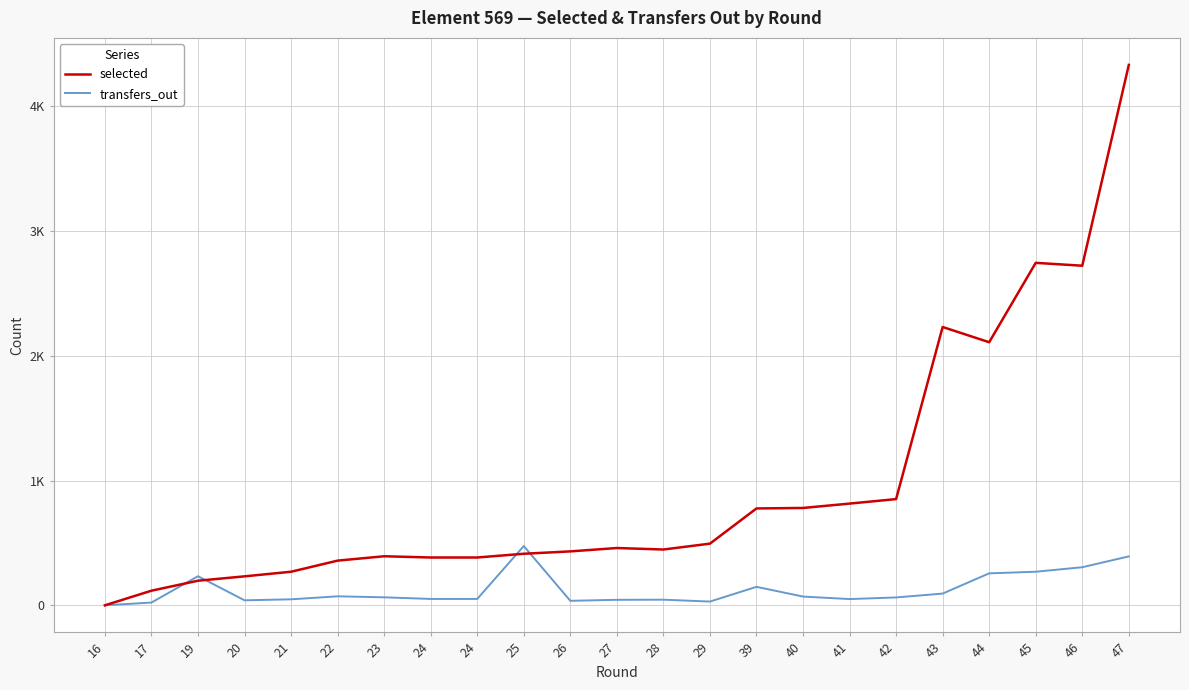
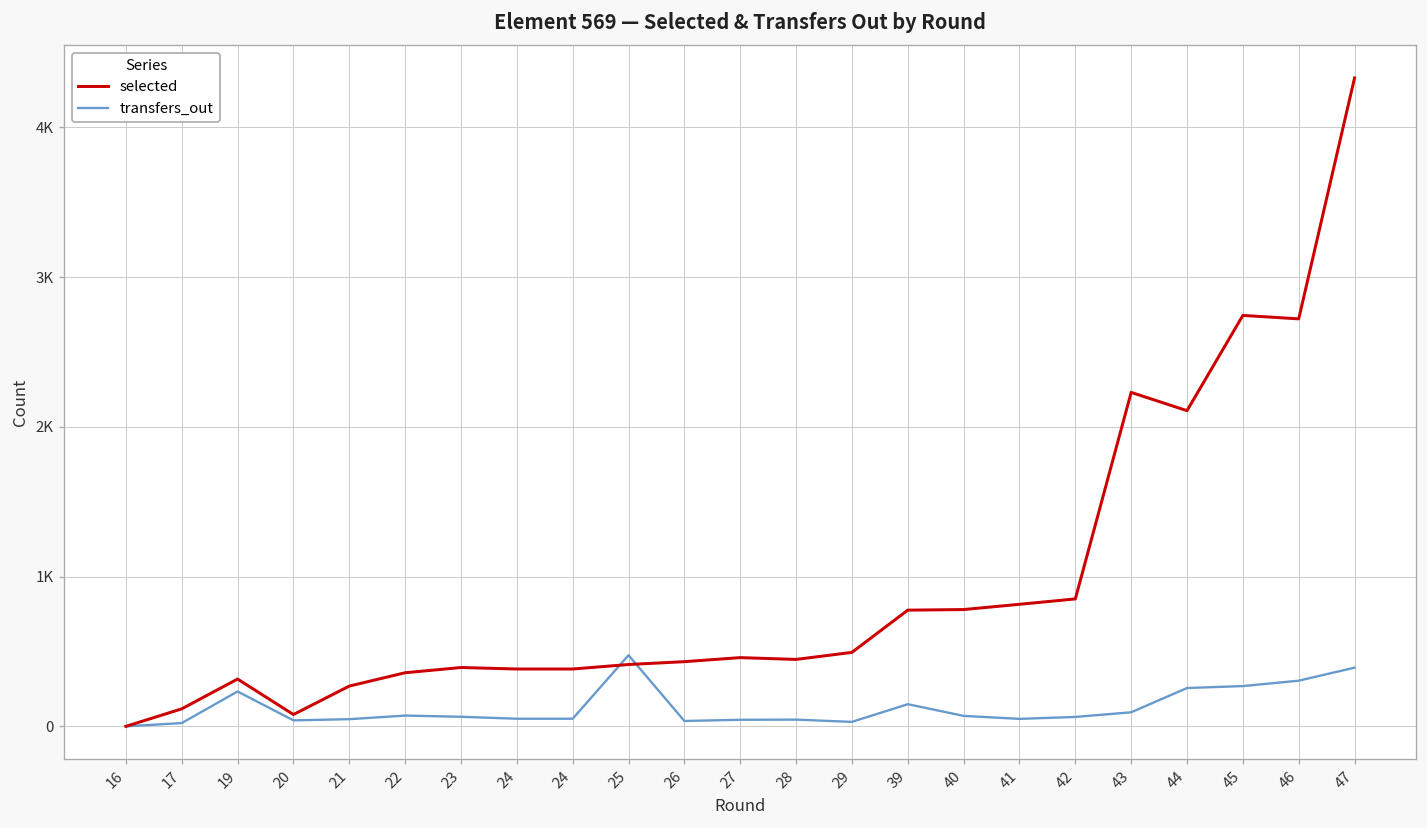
selected, 19: 200 -> 320
selected, 20: 230 -> 80
